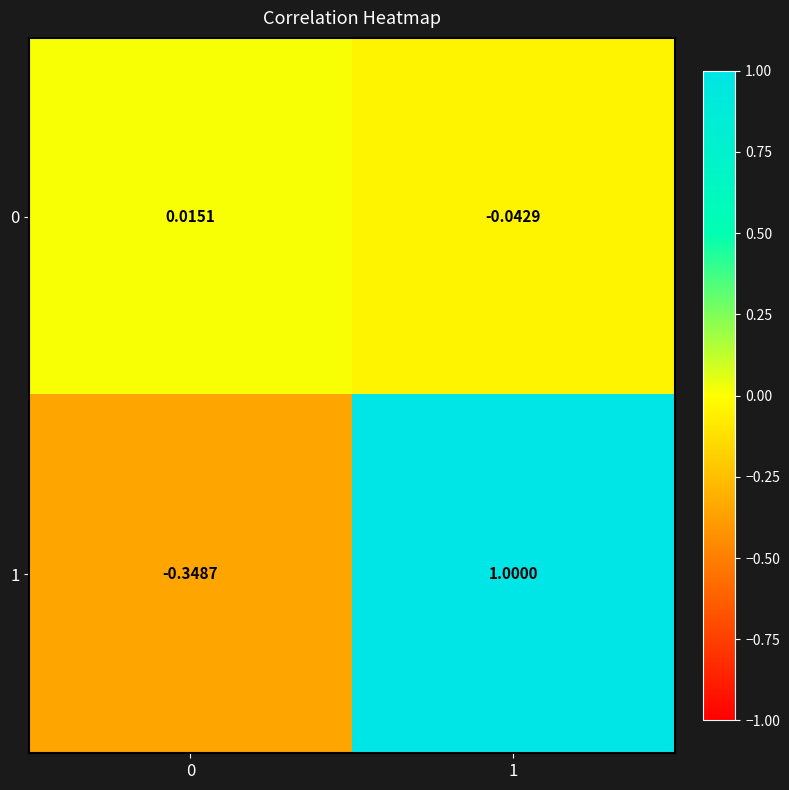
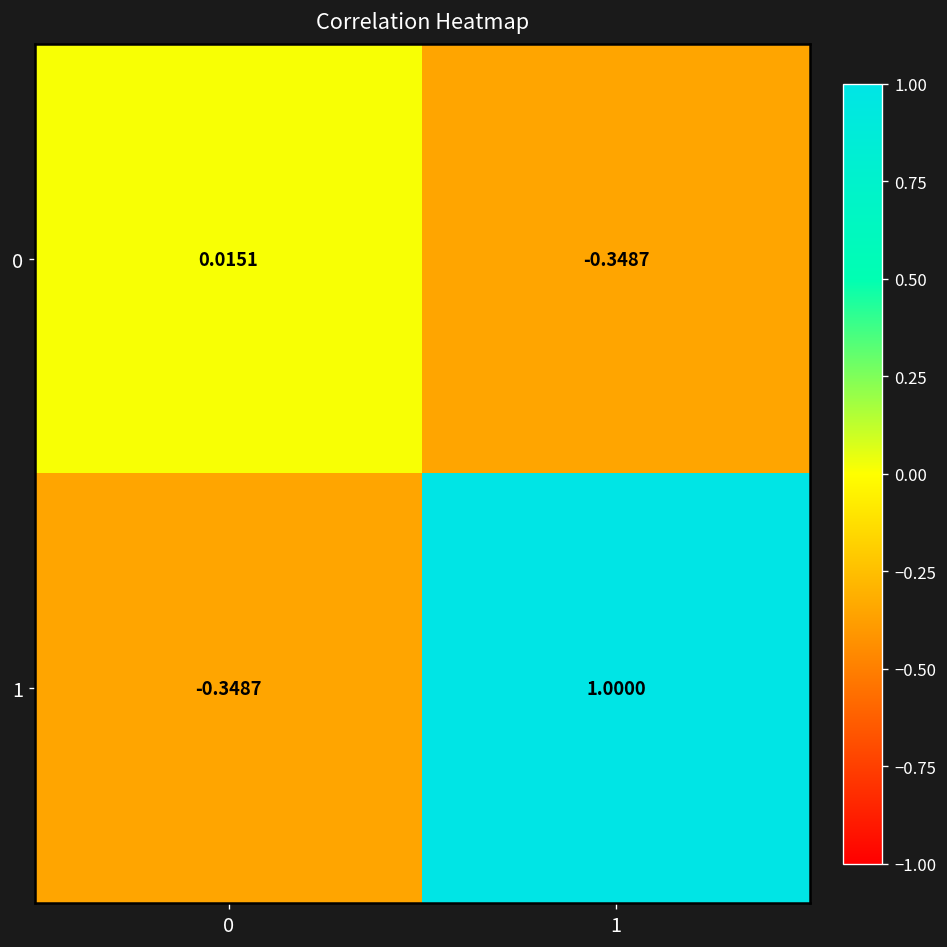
0, 1: -0.0429 -> -0.3487
